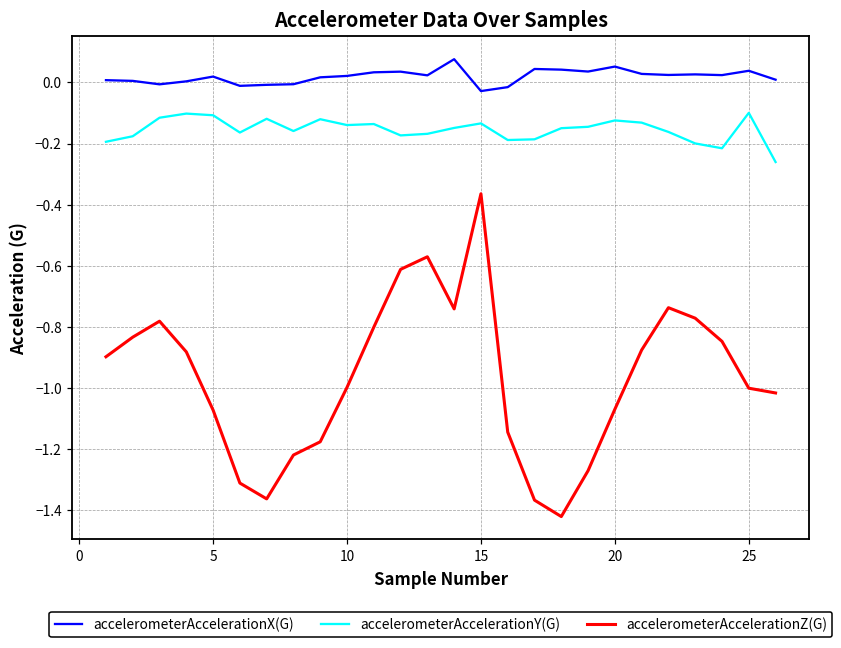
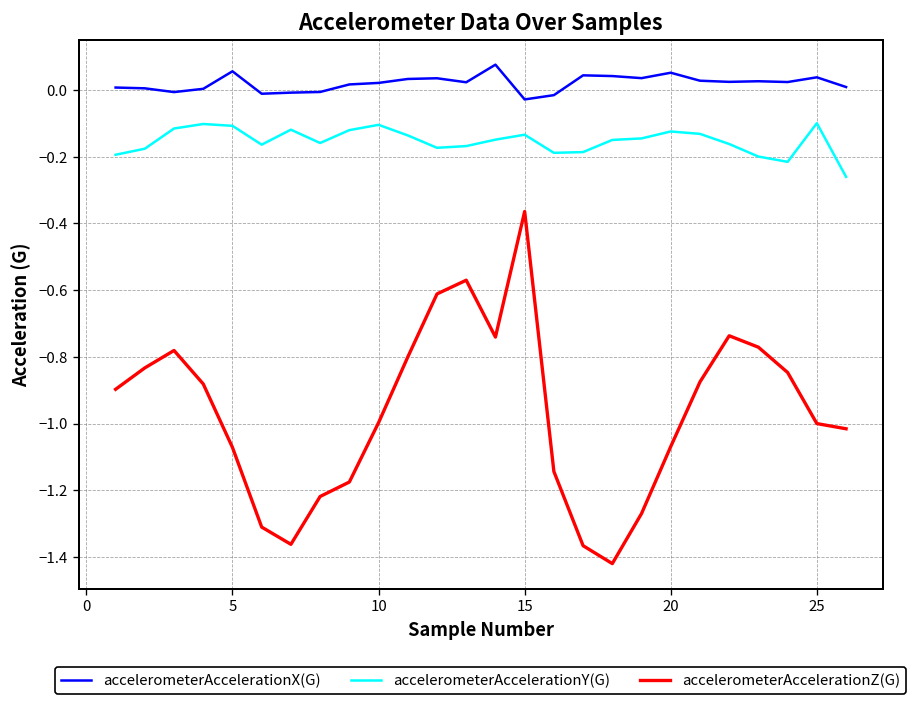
accelerometerAccelerationX(G), 5: 0.02 -> 0.06
accelerometerAccelerationY(G), 10: -0.14 -> -0.10
